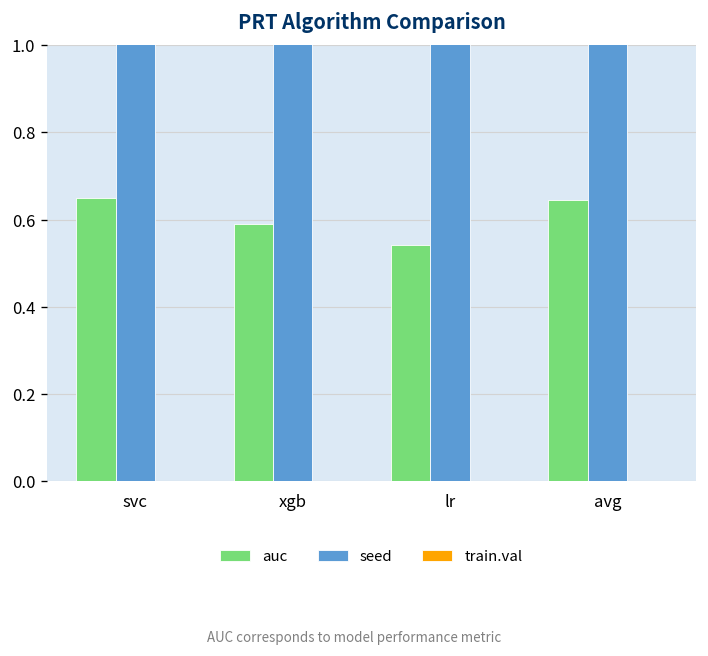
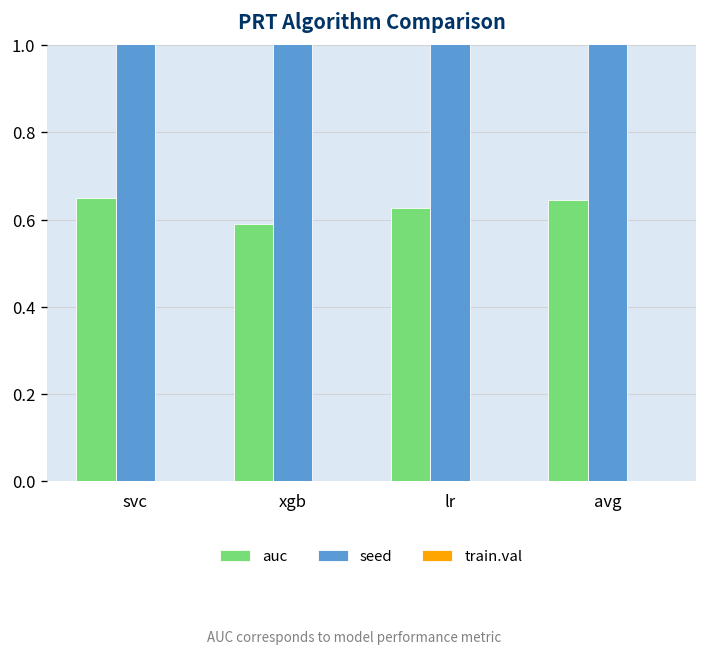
auc, lr: 0.54 -> 0.63
